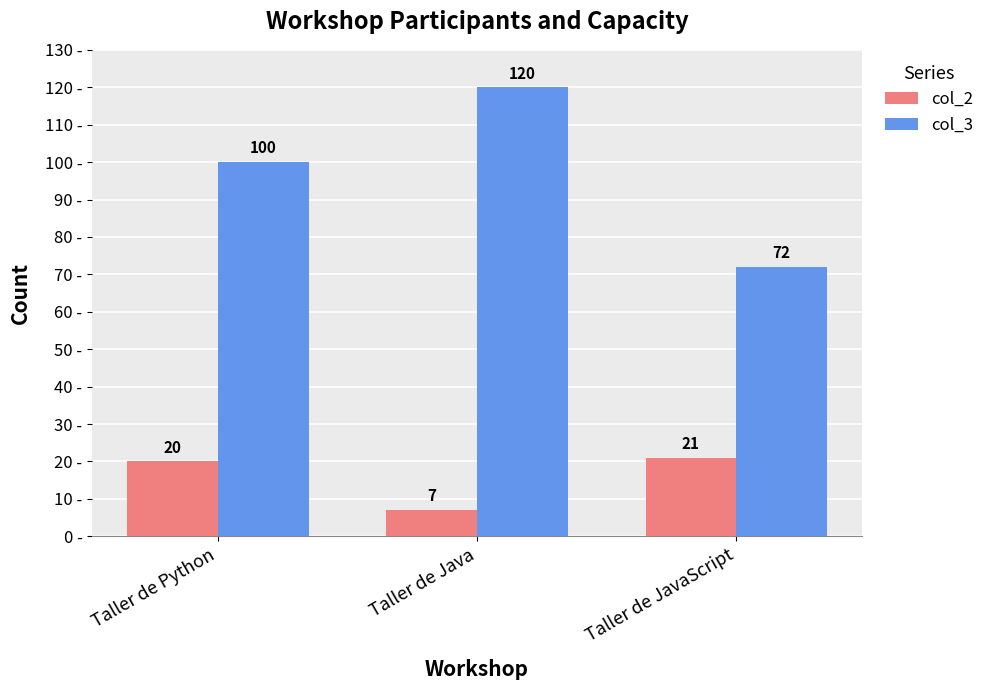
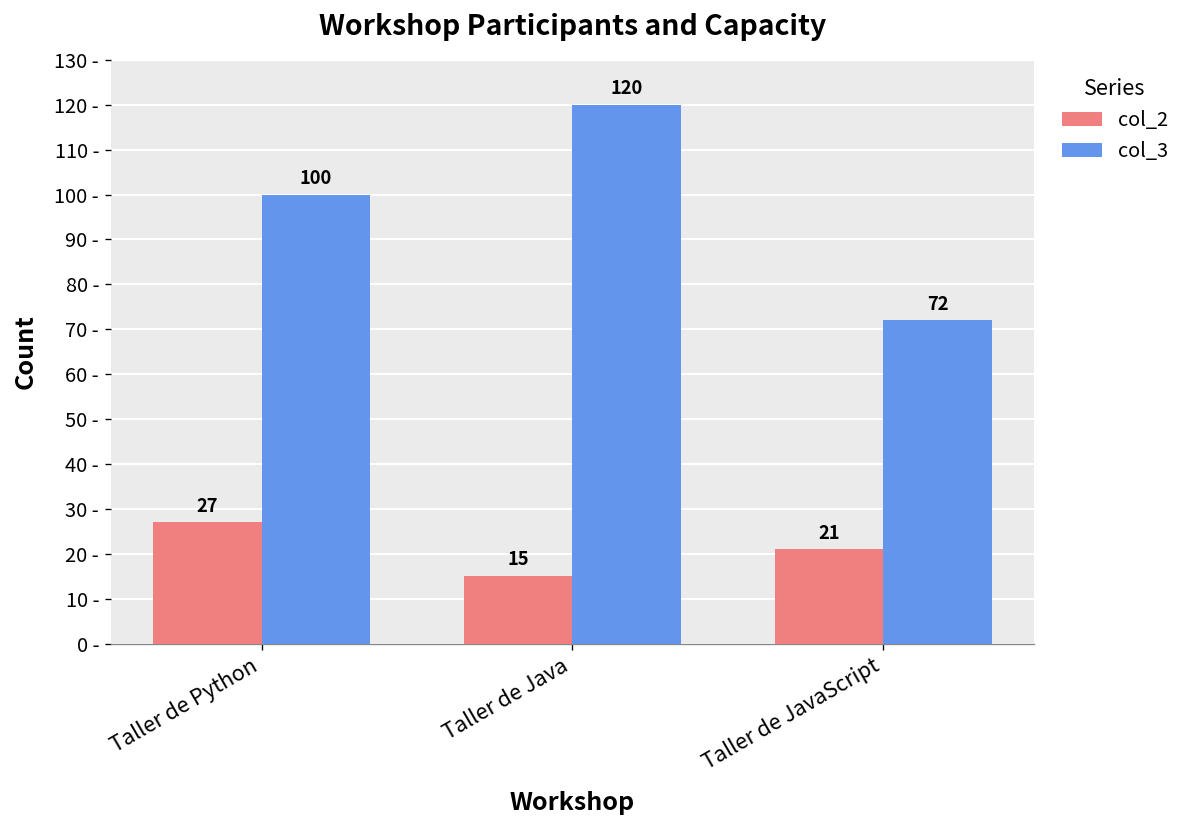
col_2, Taller de Python: 20 -> 27
col_2, Taller de Java: 7 -> 15
